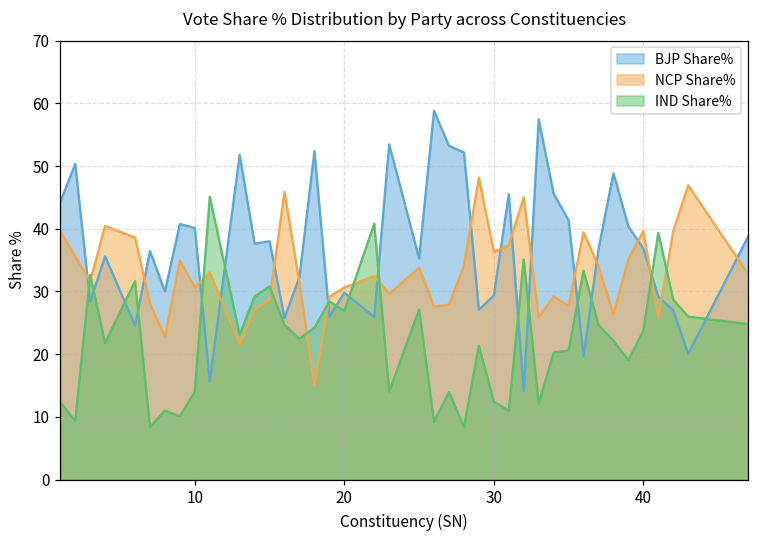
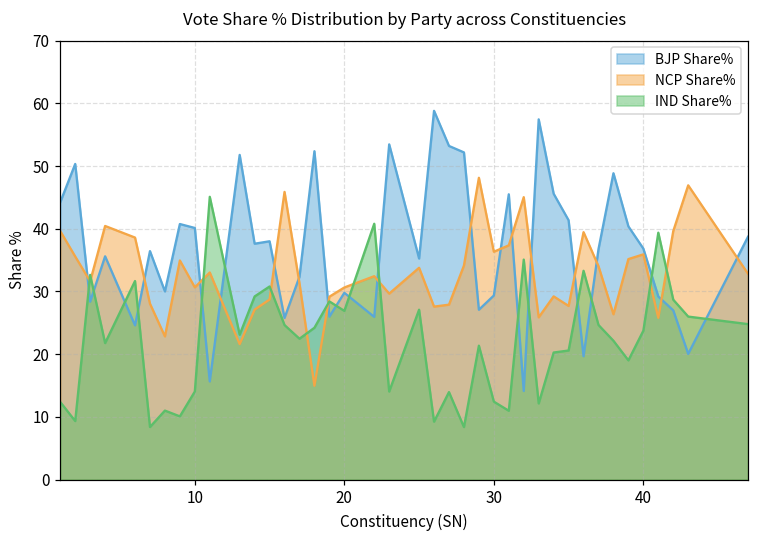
NCP Share%, 40: 40 -> 36
